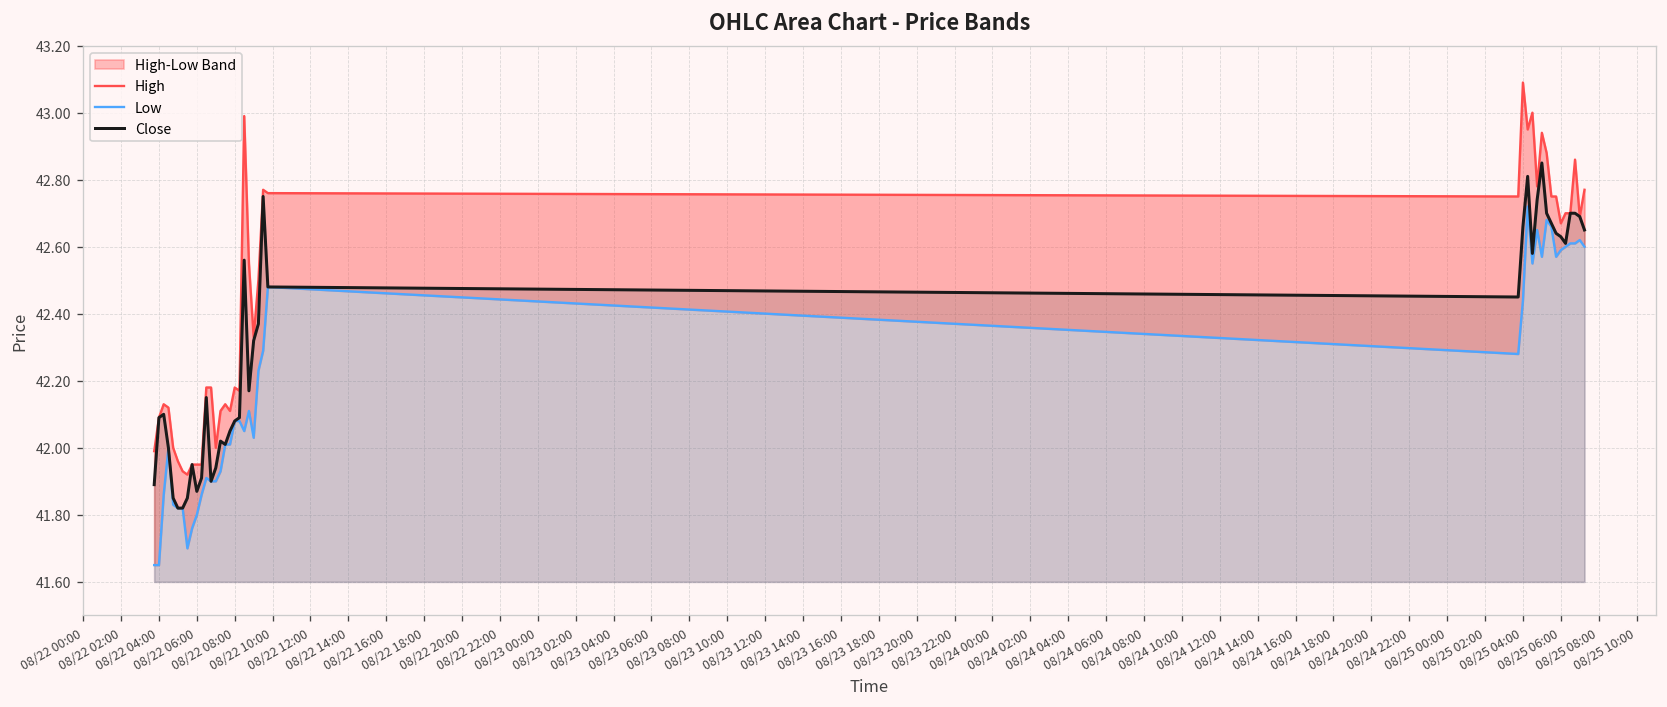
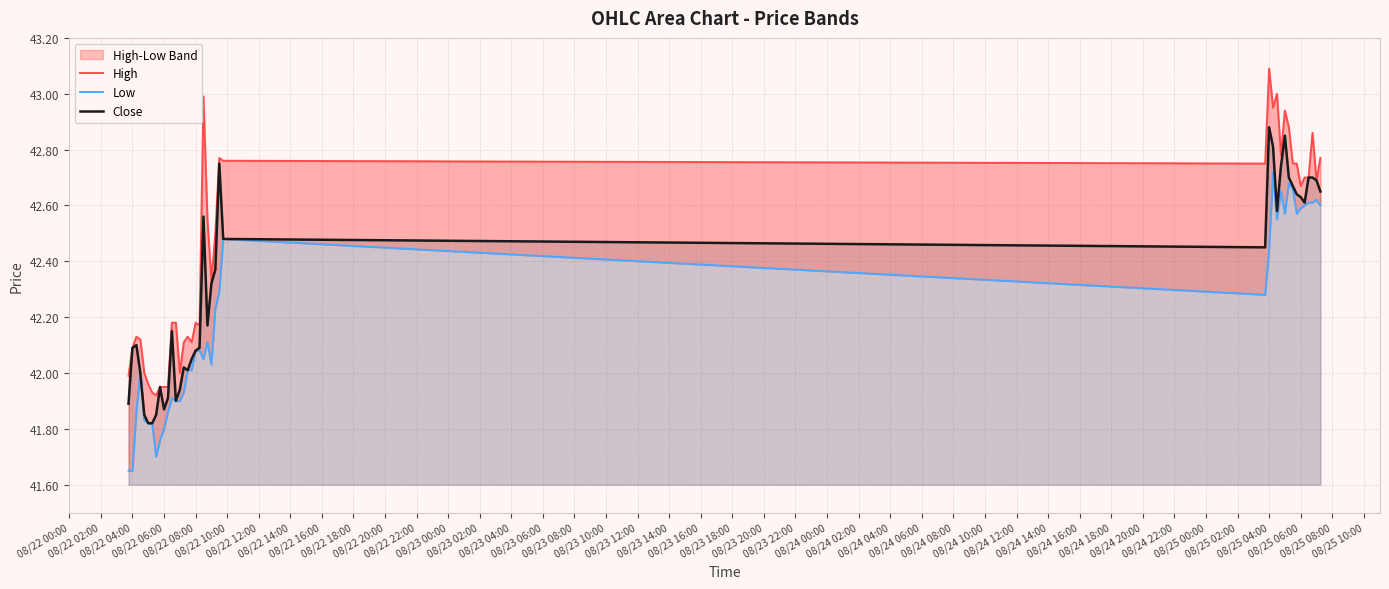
Close, 08/25 04:00: 42.66 -> 42.88
